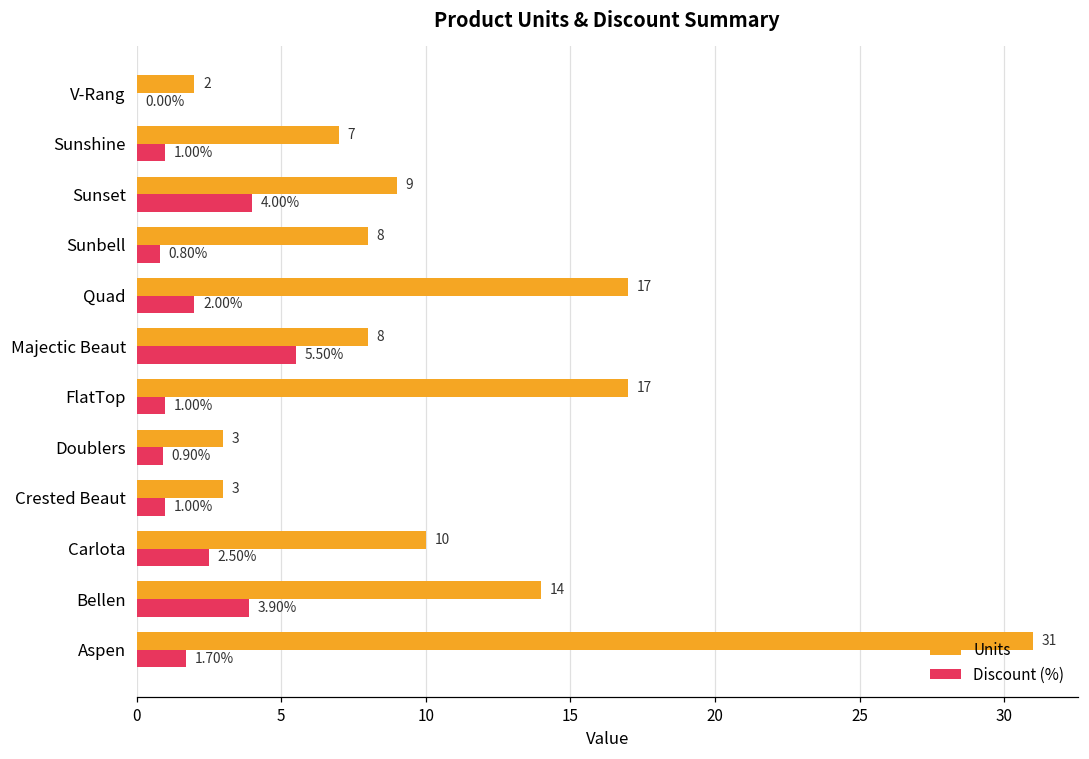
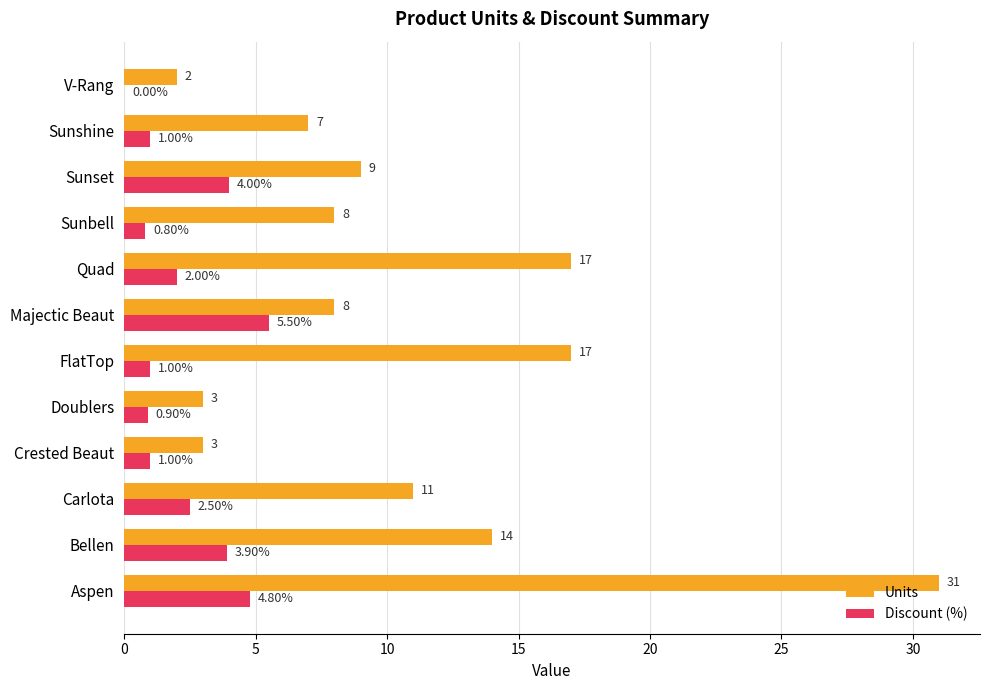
Units, Carlota: 10 -> 11
Discount (%), Aspen: 1.70% -> 4.80%
